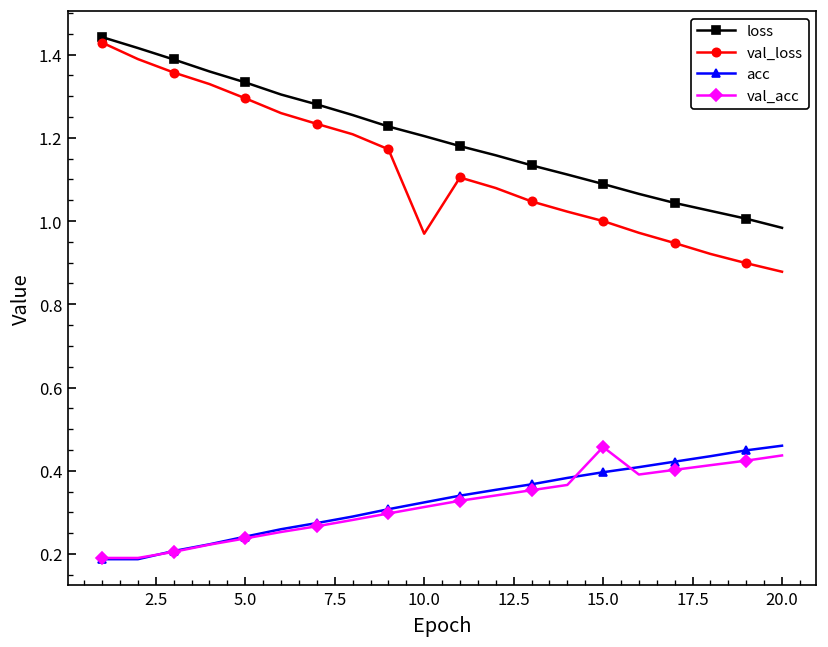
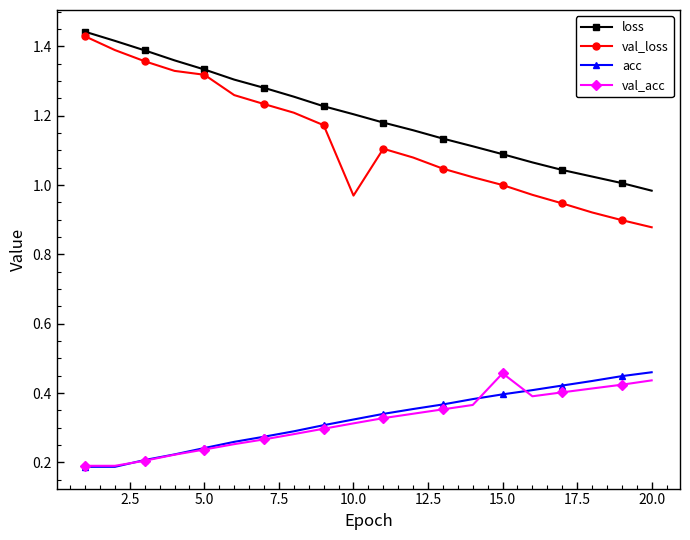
val_loss, 5.0: 1.29 -> 1.32
